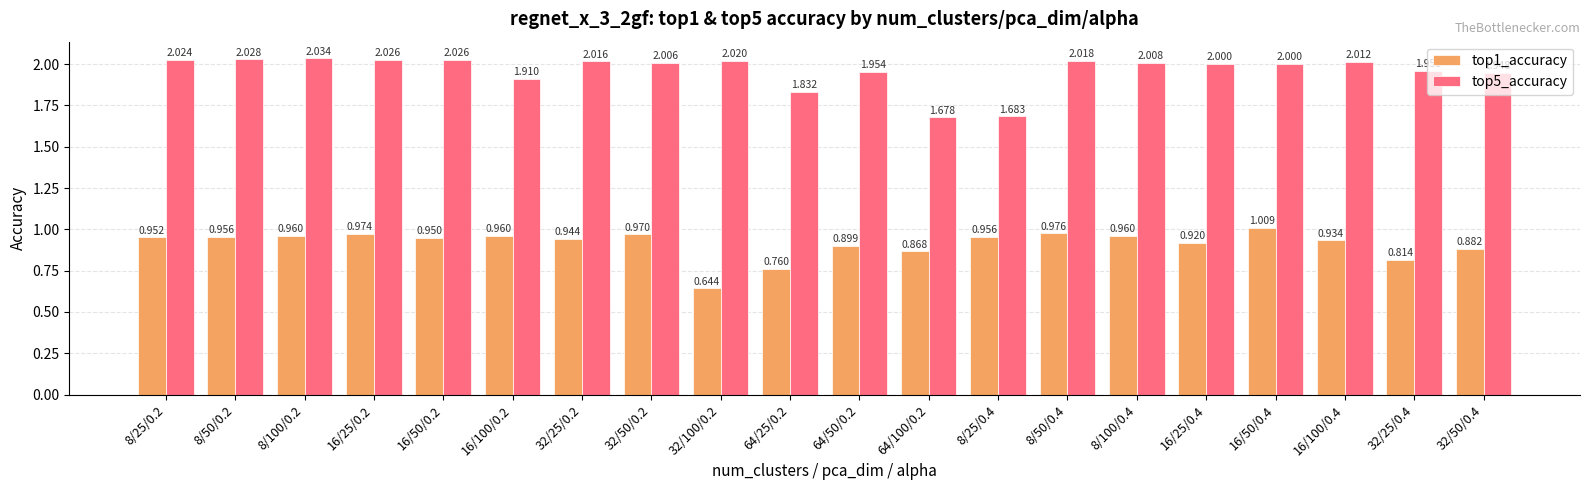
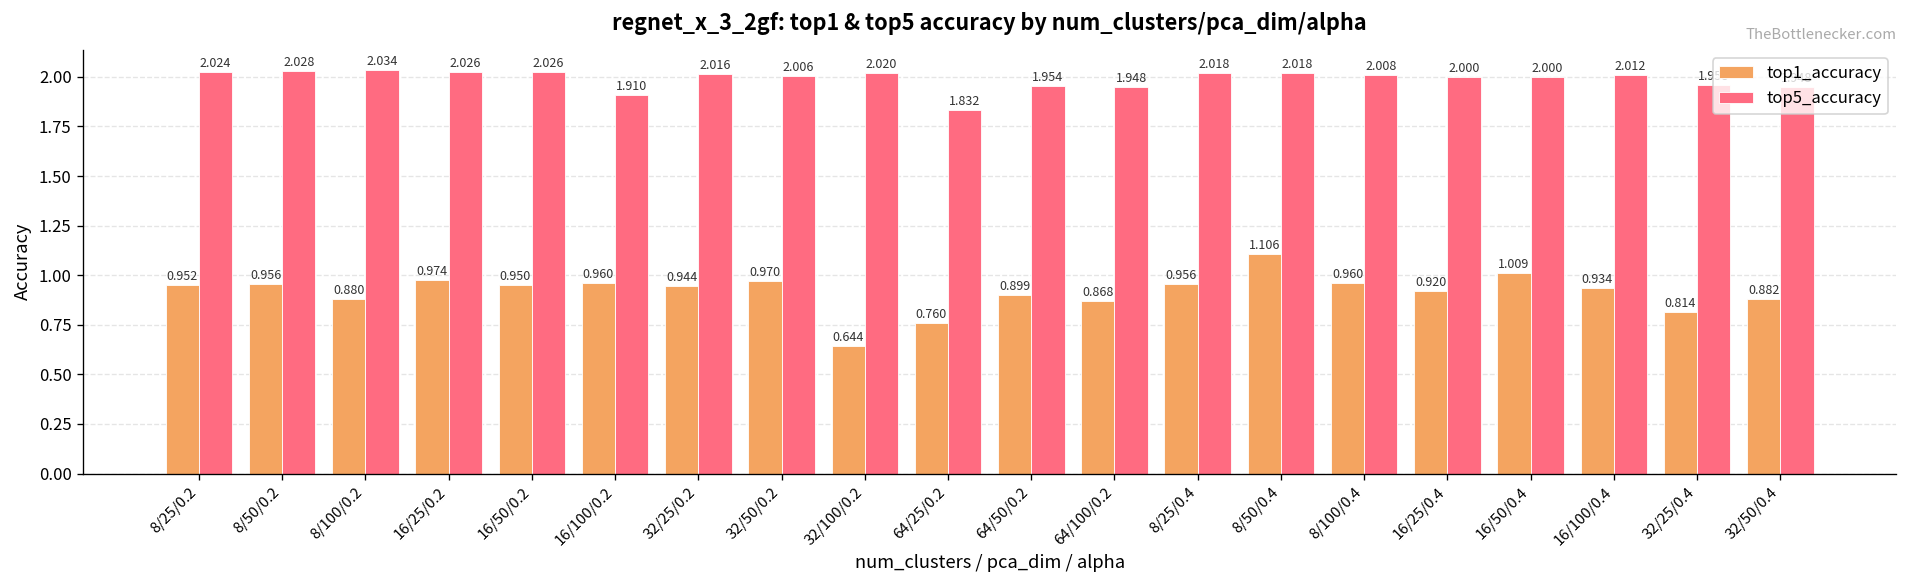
top1_accuracy, 8/100/0.2: 0.960 -> 0.880
top5_accuracy, 64/100/0.2: 1.678 -> 1.948
top5_accuracy, 8/25/0.4: 1.683 -> 2.018
top1_accuracy, 8/50/0.4: 0.976 -> 1.106
